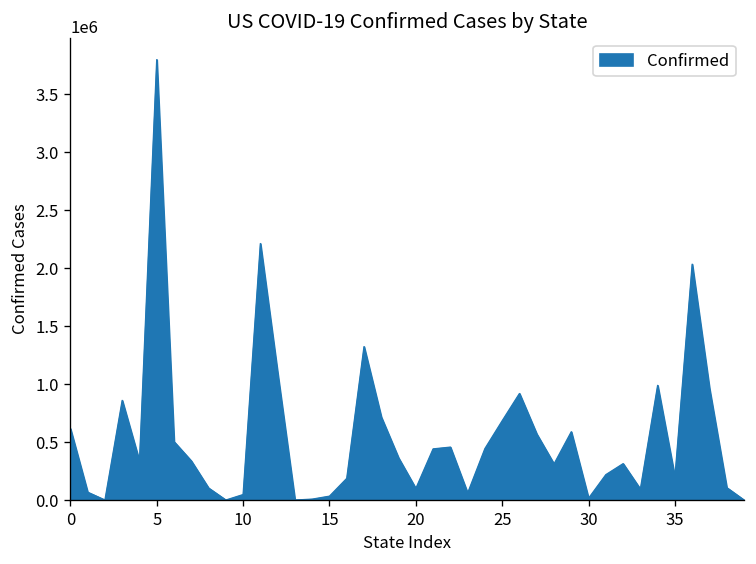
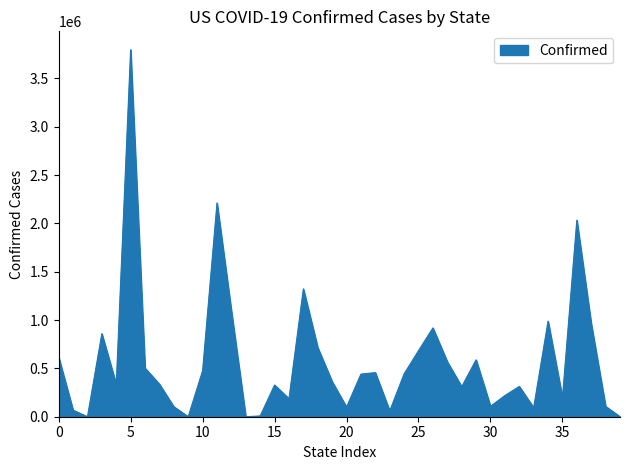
10: 0 -> 500000
15: 0 -> 300000
30: 0 -> 100000
